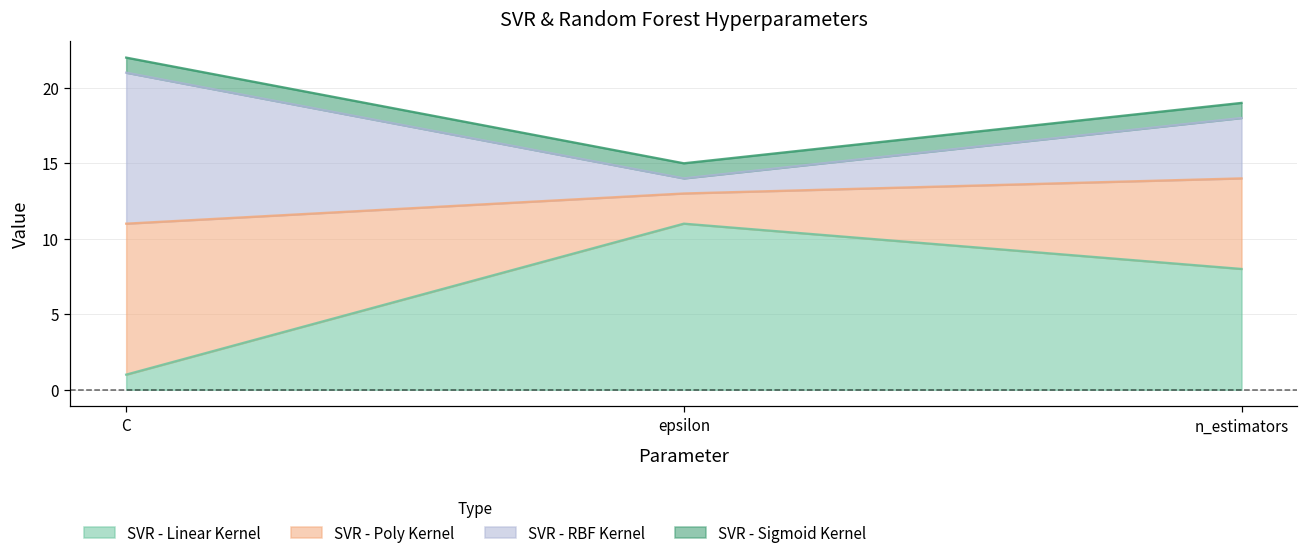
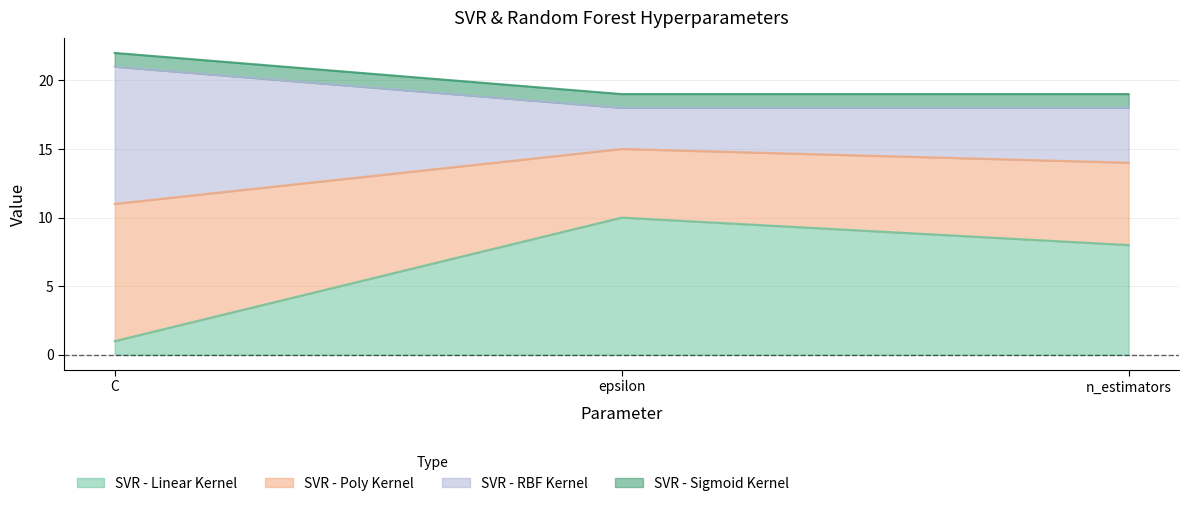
SVR - Linear Kernel, epsilon: 11 -> 10
SVR - Poly Kernel, epsilon: 2 -> 5
SVR - RBF Kernel, epsilon: 1 -> 3
